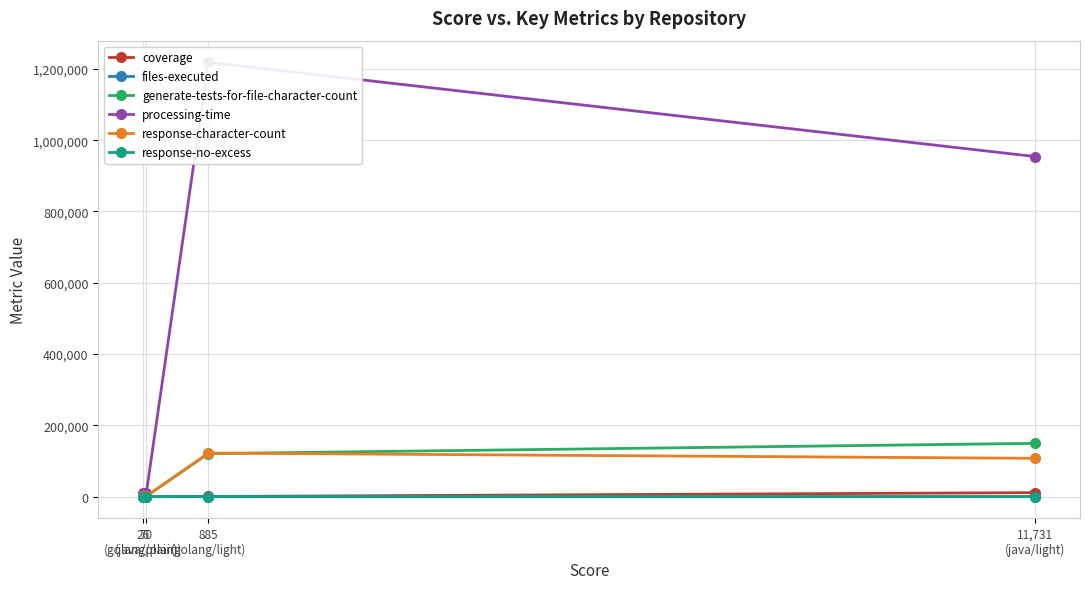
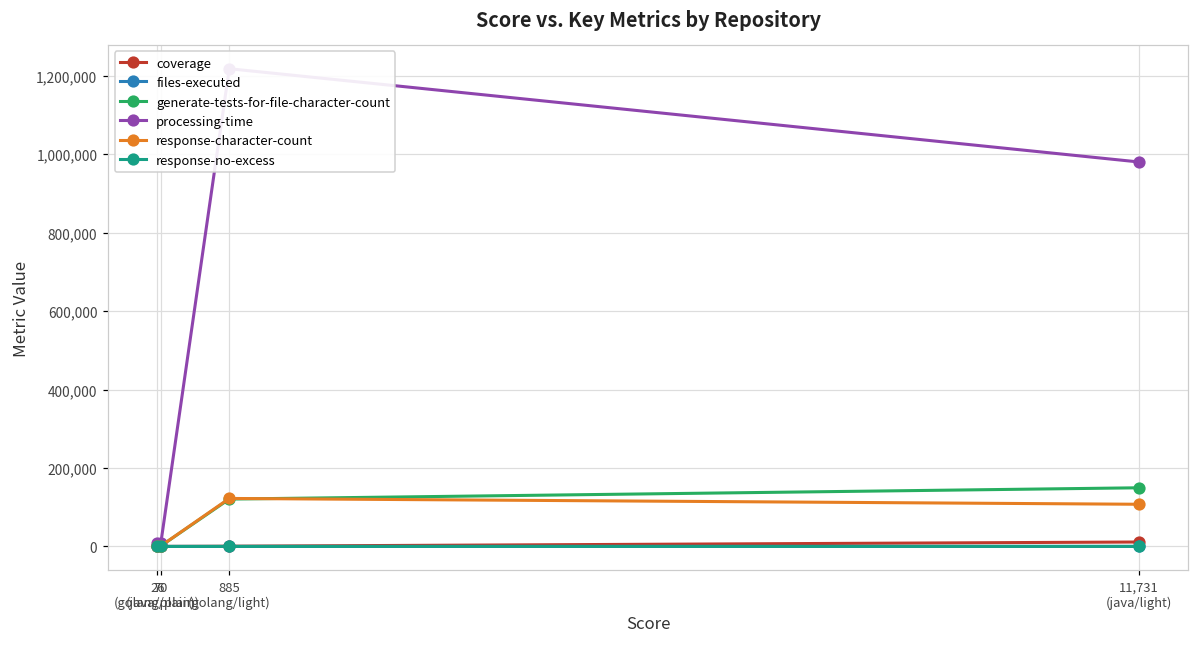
processing-time, 11,731 (java/light): 950,000 -> 980,000
